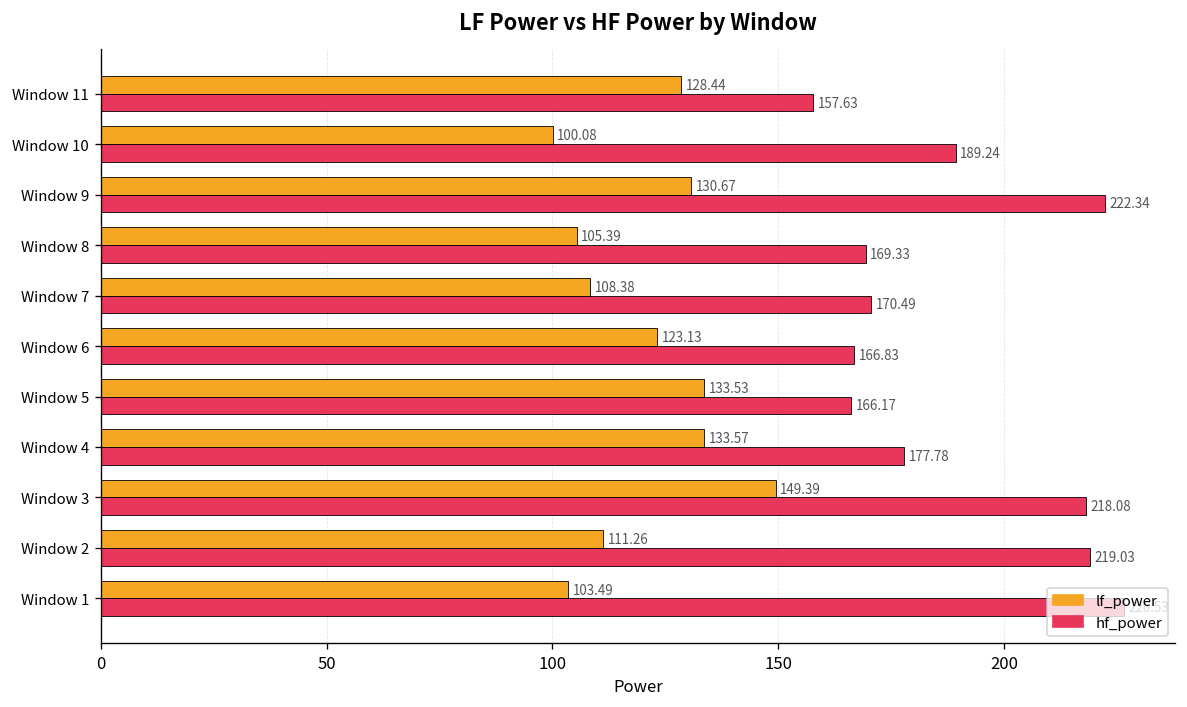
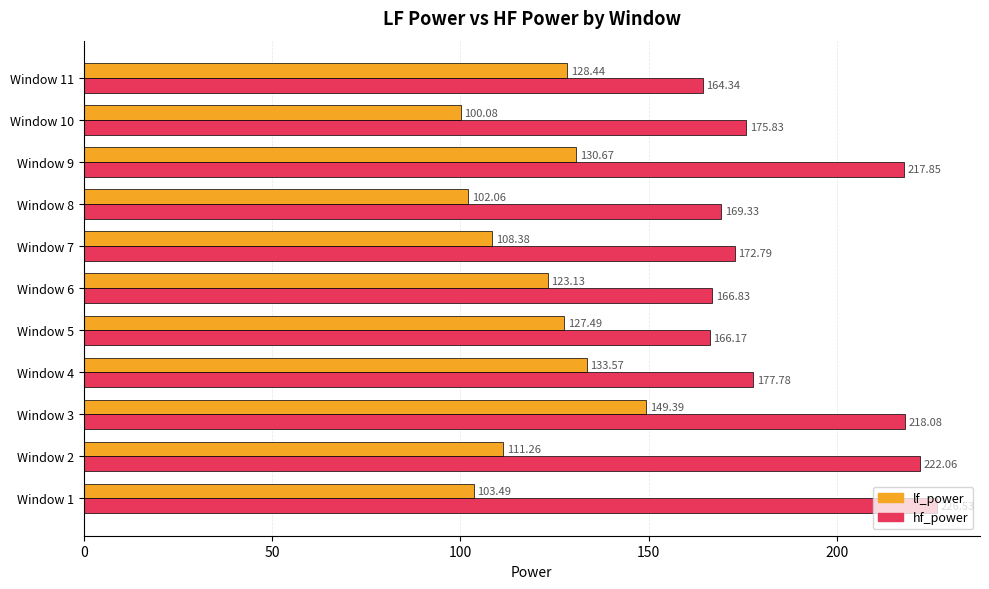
hf_power, Window 11: 157.63 -> 164.34
hf_power, Window 10: 189.24 -> 175.83
hf_power, Window 9: 222.34 -> 217.85
lf_power, Window 8: 105.39 -> 102.06
hf_power, Window 7: 170.49 -> 172.79
lf_power, Window 5: 133.53 -> 127.49
hf_power, Window 2: 219.03 -> 222.06
